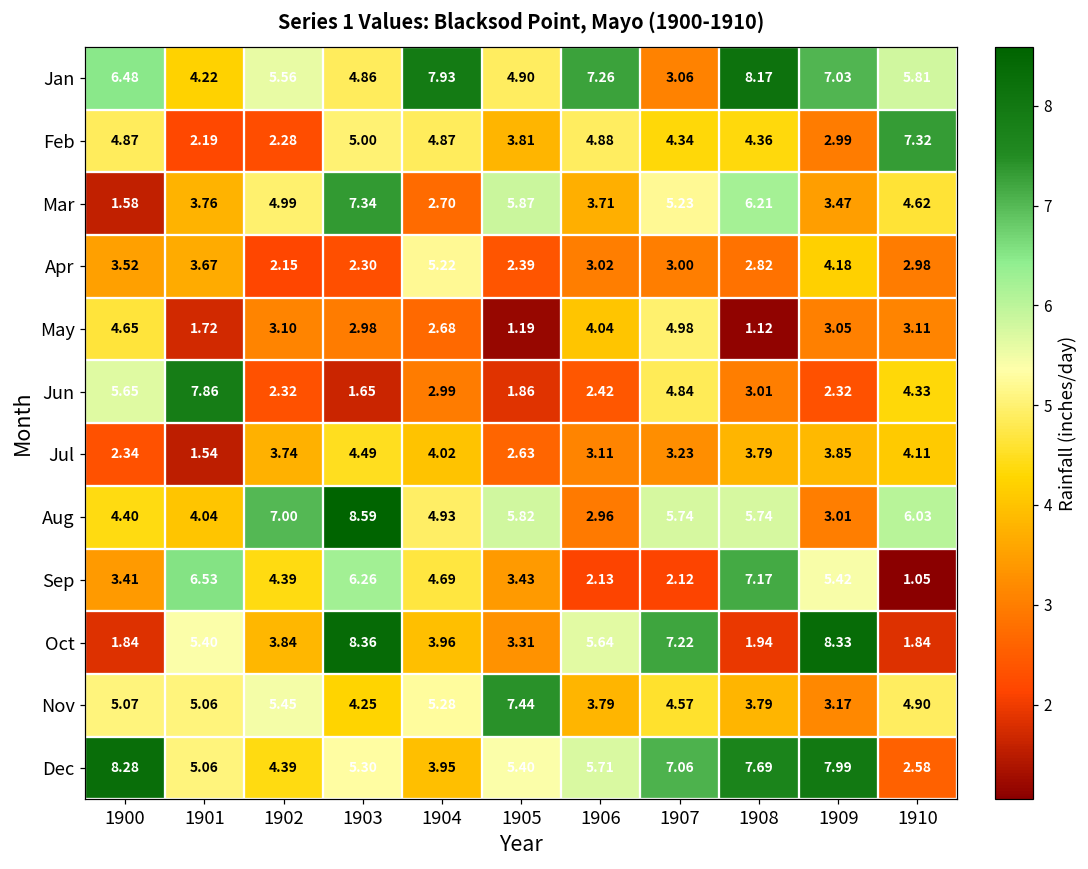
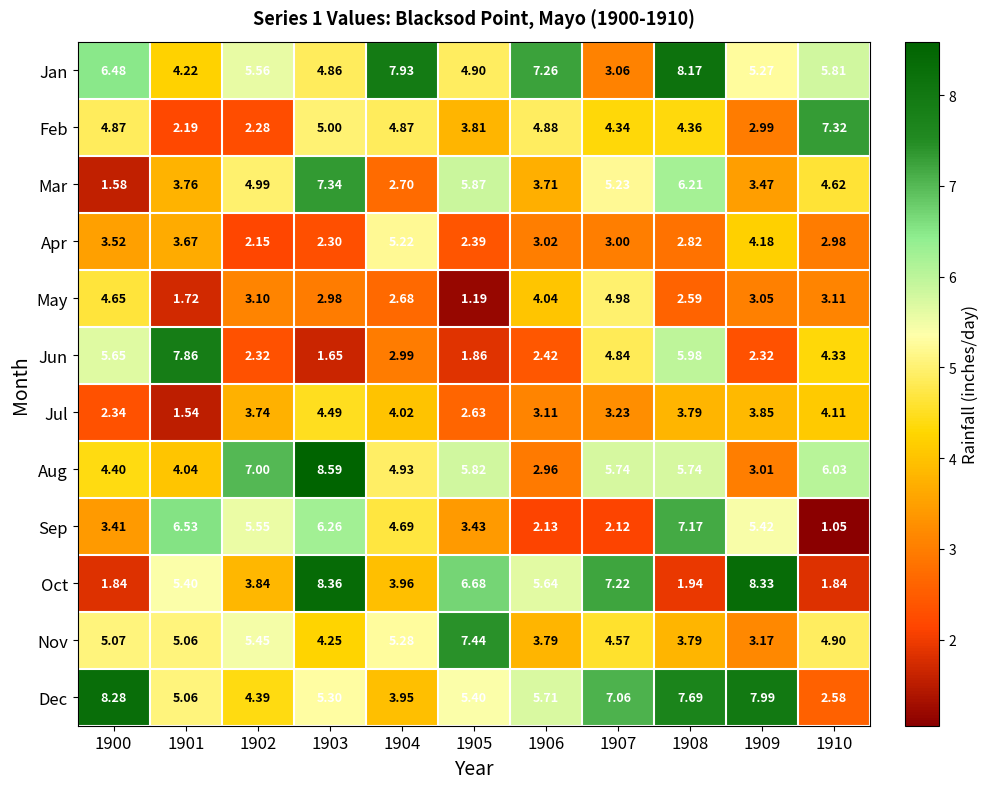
Jan, 1909: 7.03 -> 5.27
May, 1908: 1.12 -> 2.59
Jun, 1908: 3.01 -> 5.98
Sep, 1902: 4.39 -> 5.55
Oct, 1905: 3.31 -> 6.68
